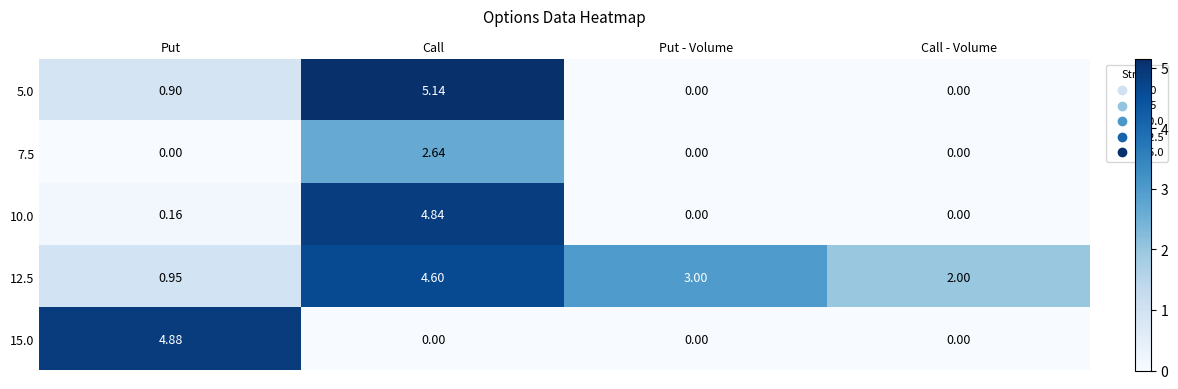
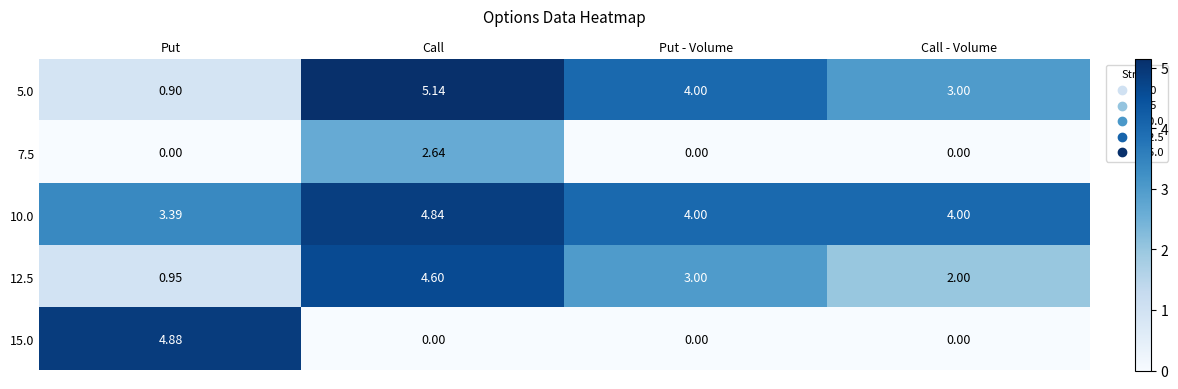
5.0, Put - Volume: 0.00 -> 4.00
5.0, Call - Volume: 0.00 -> 3.00
10.0, Put: 0.16 -> 3.39
10.0, Put - Volume: 0.00 -> 4.00
10.0, Call - Volume: 0.00 -> 4.00
